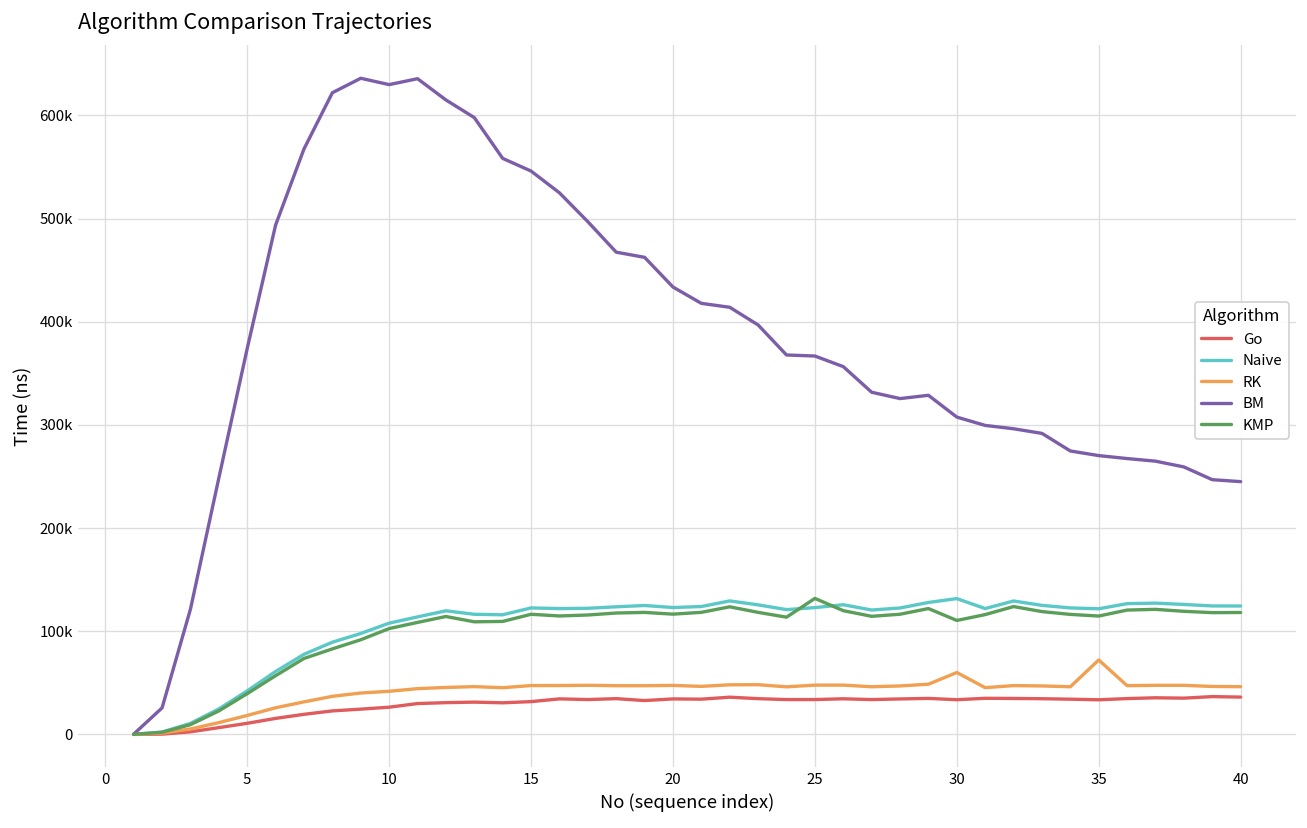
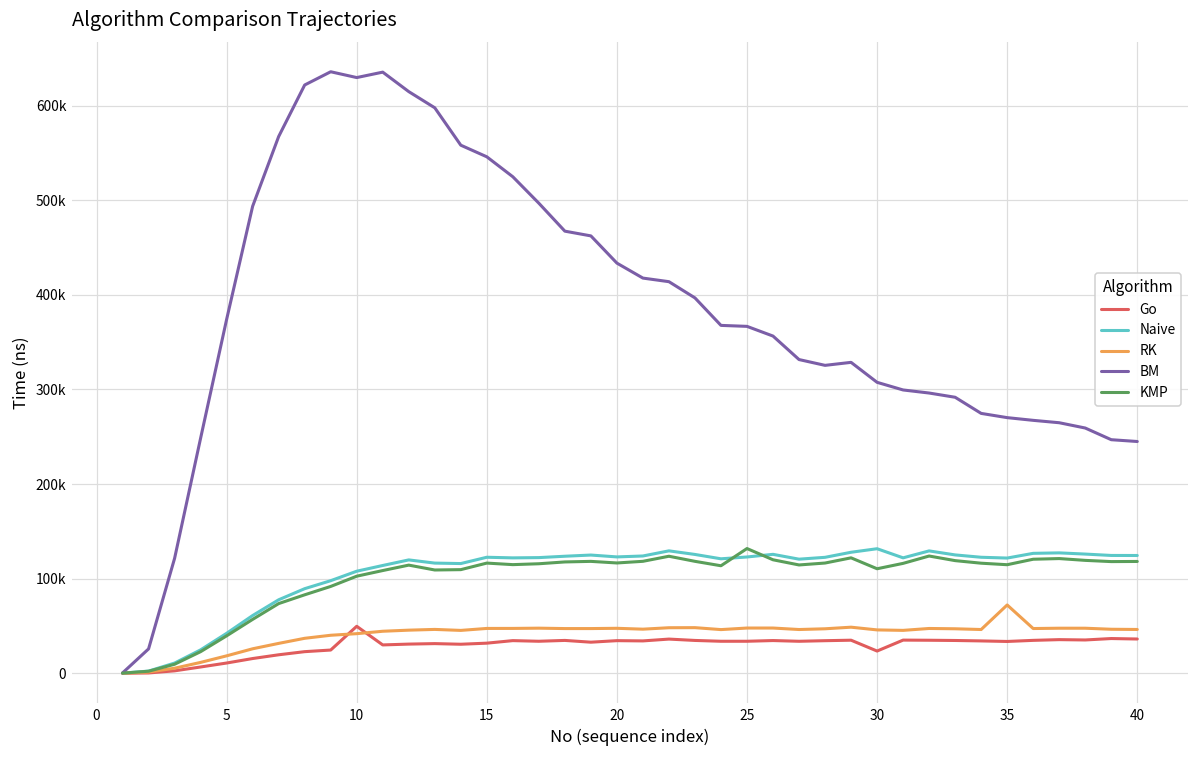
Go, 10: 30000 -> 50000
Go, 30: 30000 -> 20000
RK, 30: 60000 -> 50000
